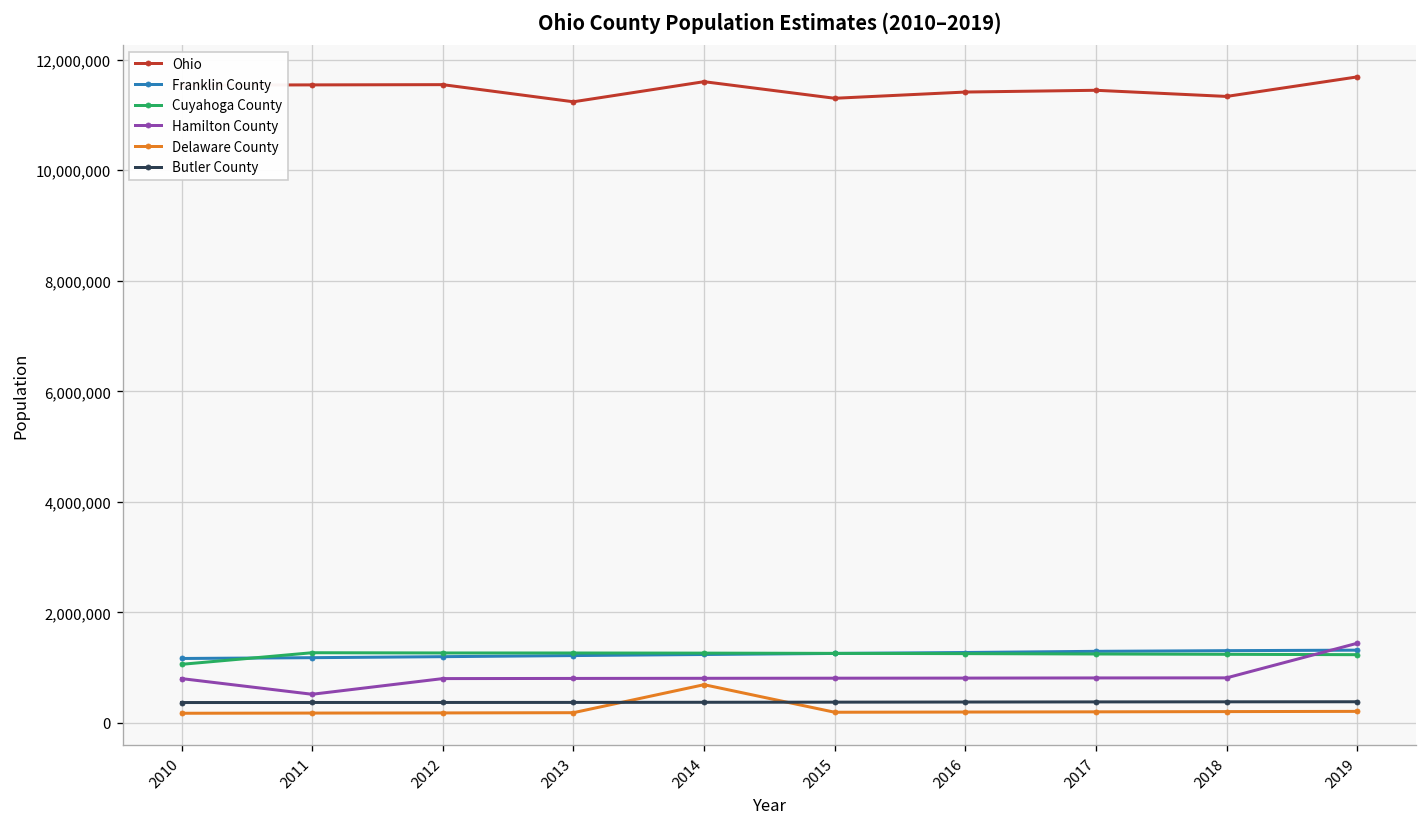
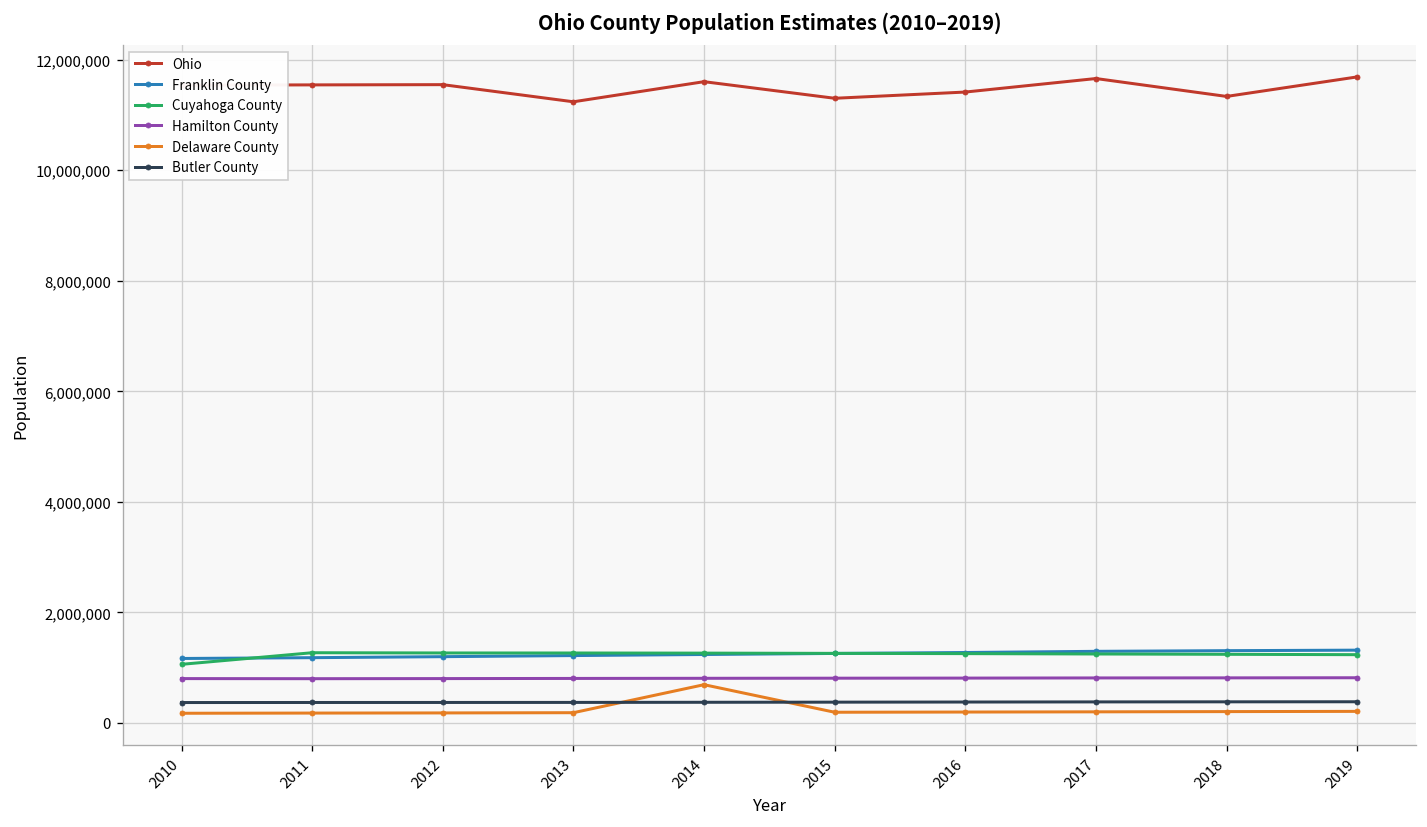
Hamilton County, 2011: 500,000 -> 800,000
Ohio, 2017: 11,400,000 -> 11,700,000
Hamilton County, 2019: 1,400,000 -> 800,000
